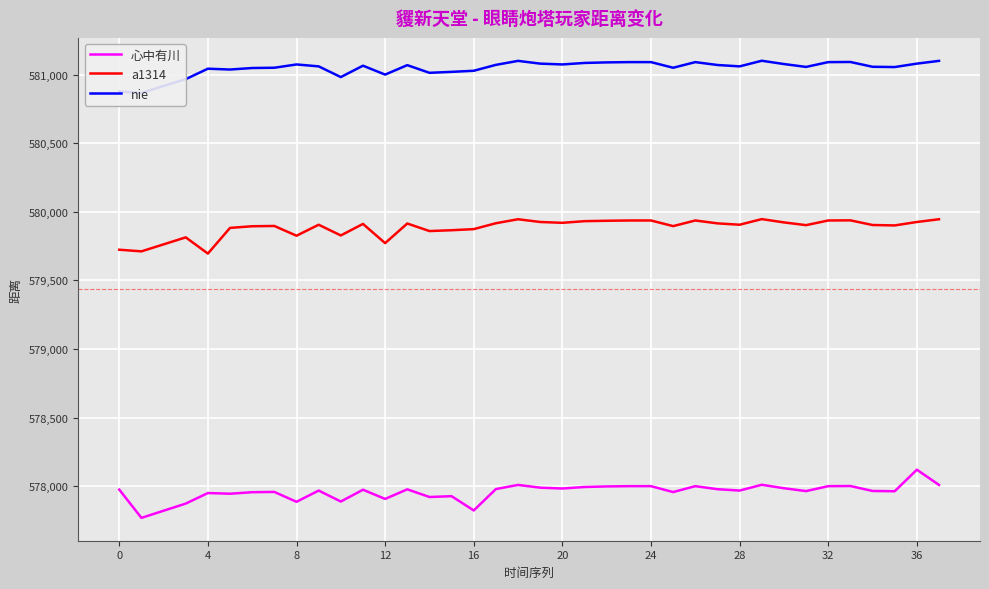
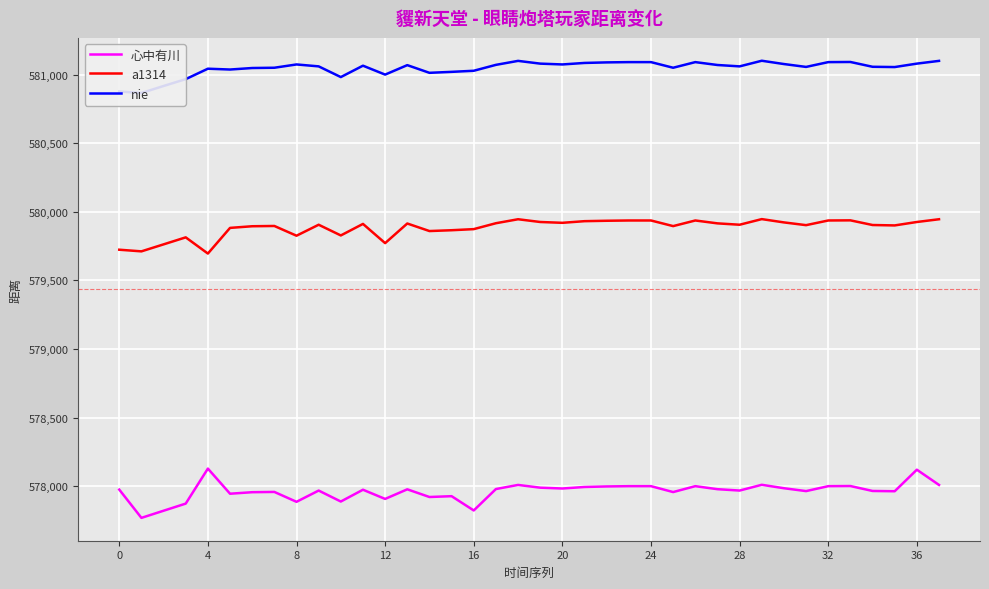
心中有川, 4: 577,950 -> 578,130
